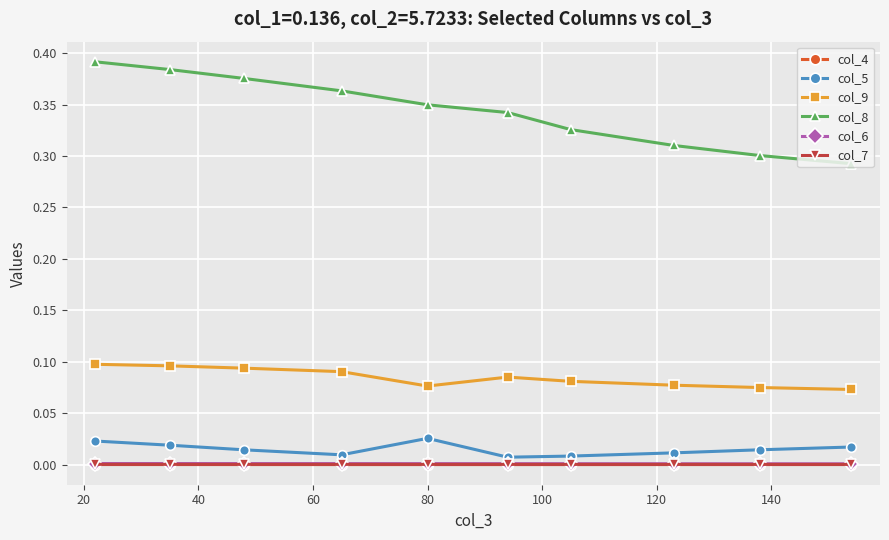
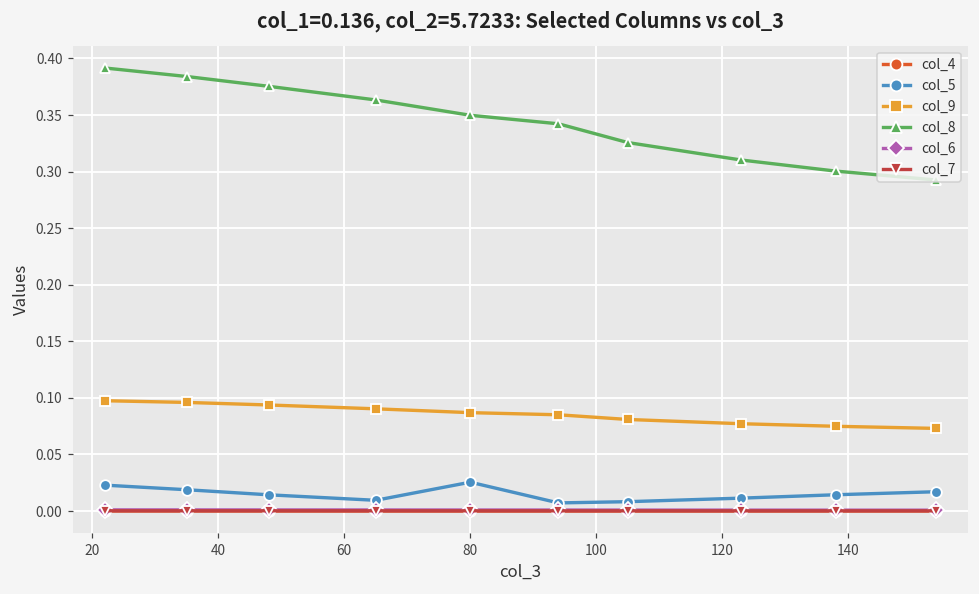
col_9, 80: 0.076 -> 0.087
